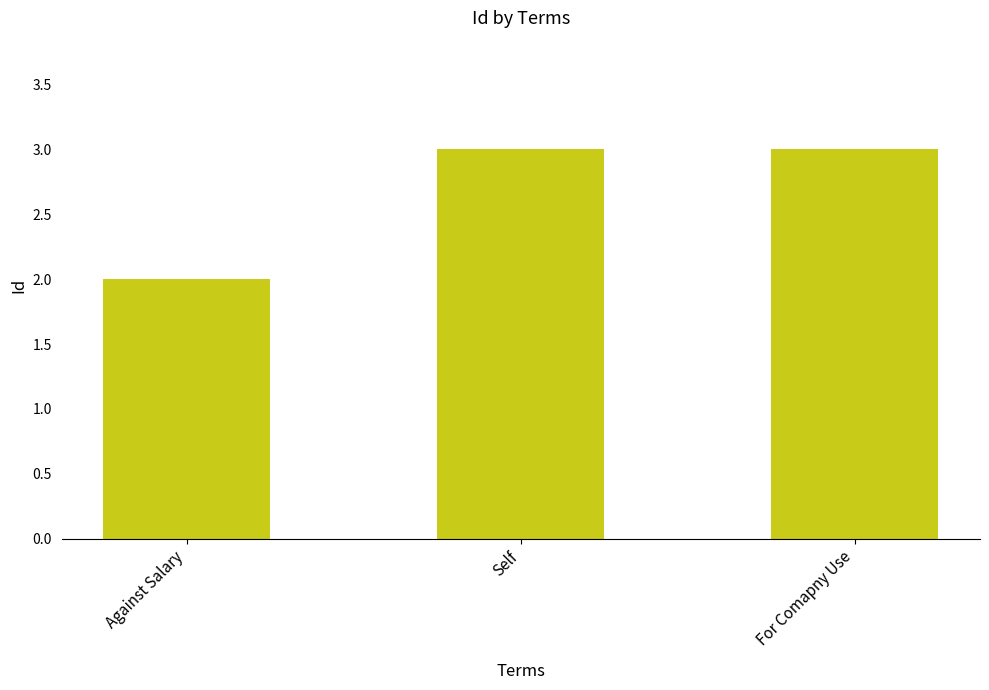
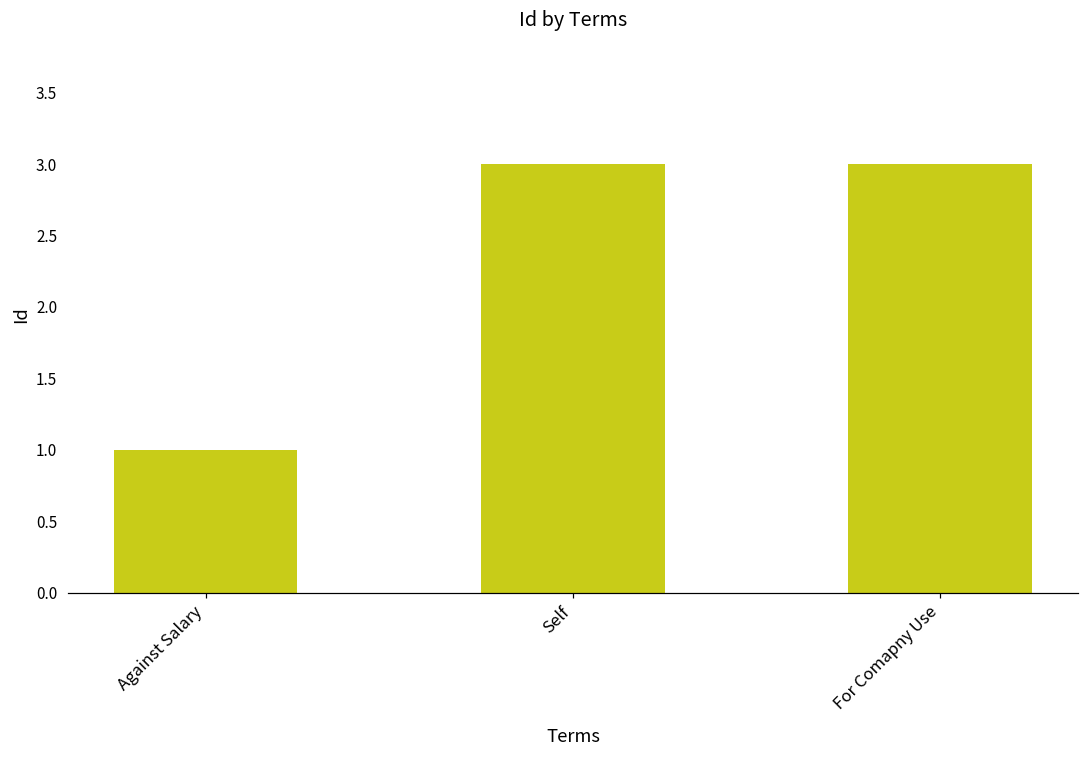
Against Salary: 2 -> 1
